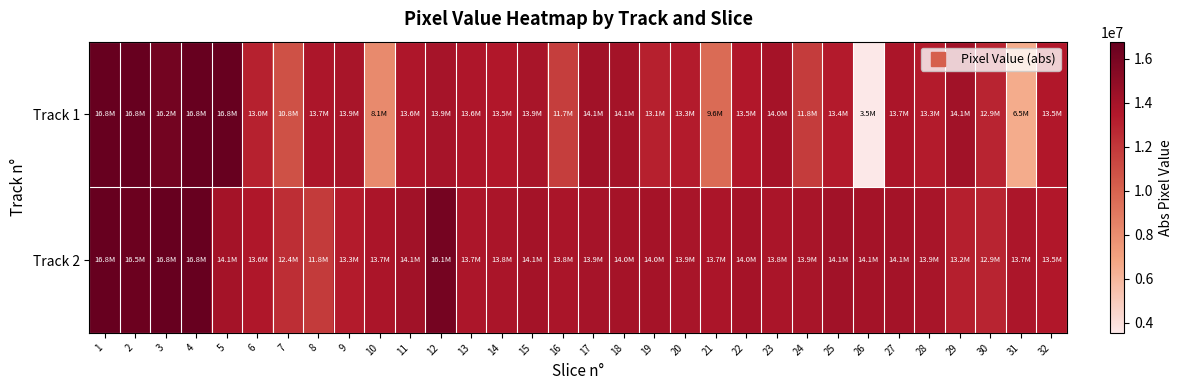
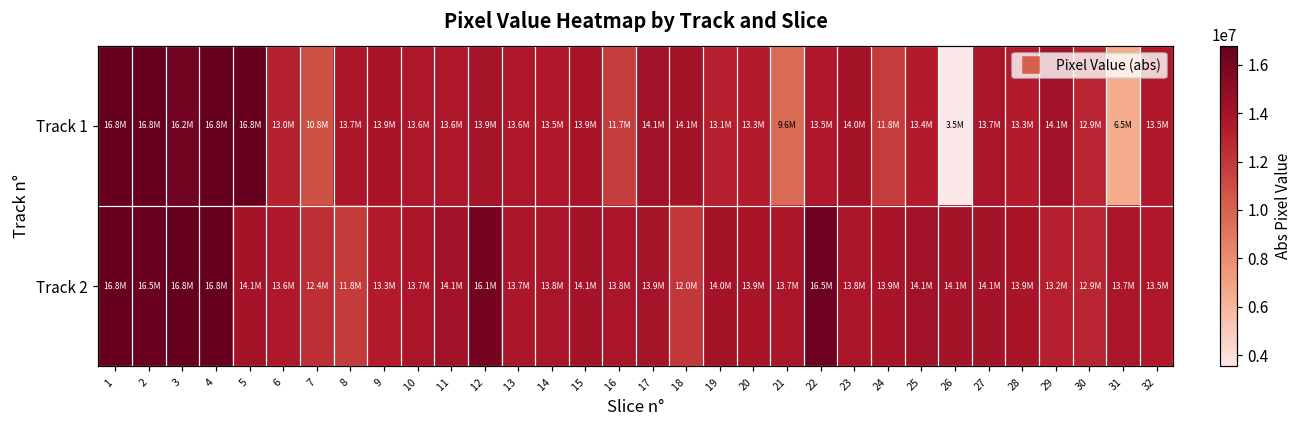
Track 1, 10: 8.1M -> 13.6M
Track 2, 18: 14.0M -> 12.0M
Track 2, 22: 14.0M -> 16.5M
